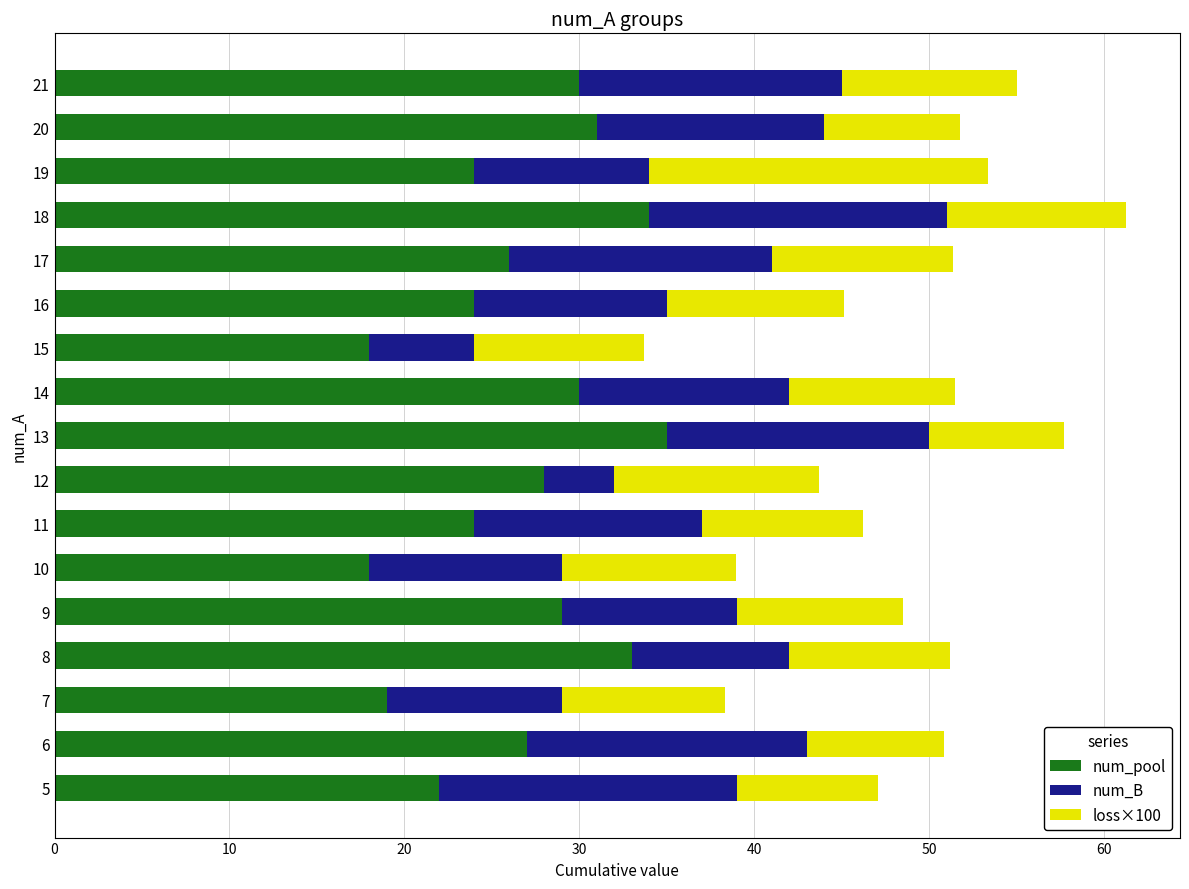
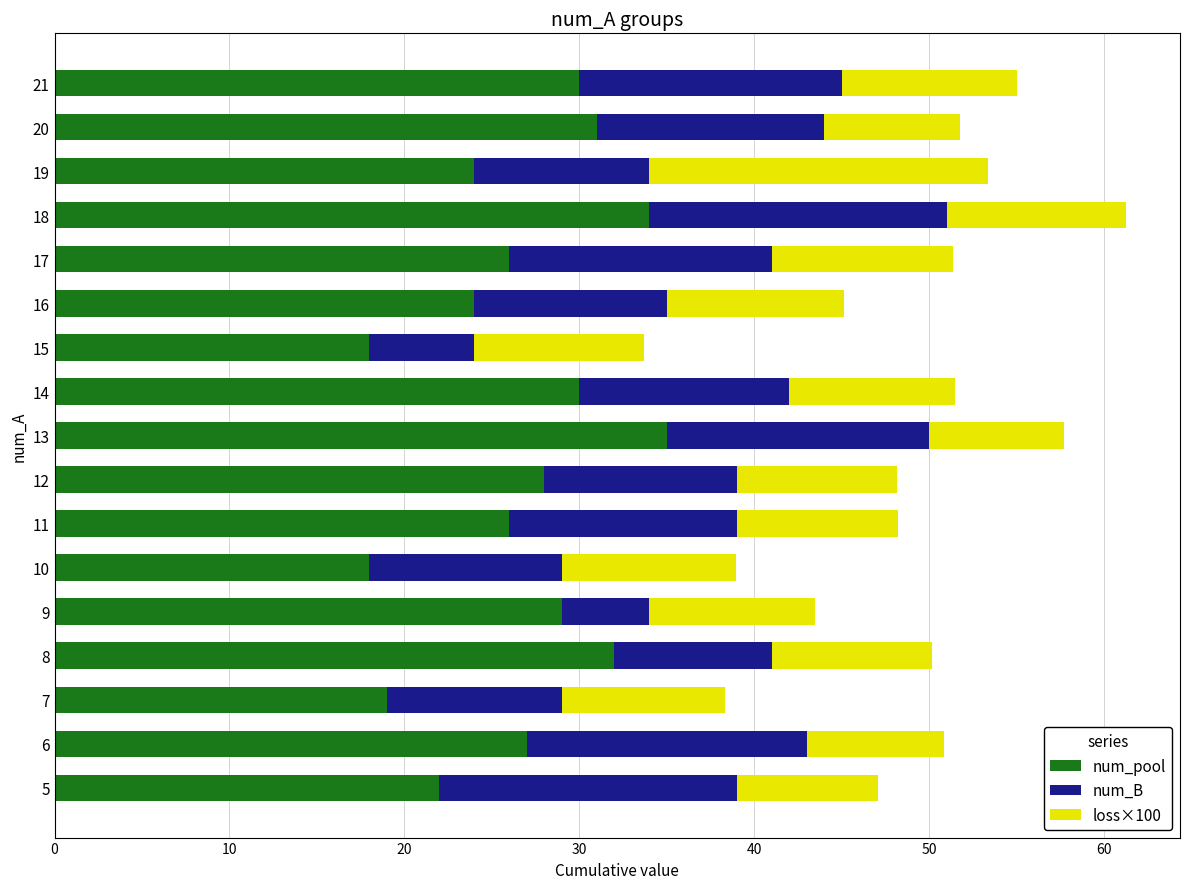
num_B, 12: 4 -> 11
loss×100, 12: 11.7 -> 9.2
num_pool, 11: 24 -> 26
num_B, 9: 10 -> 5
num_pool, 8: 33 -> 32
